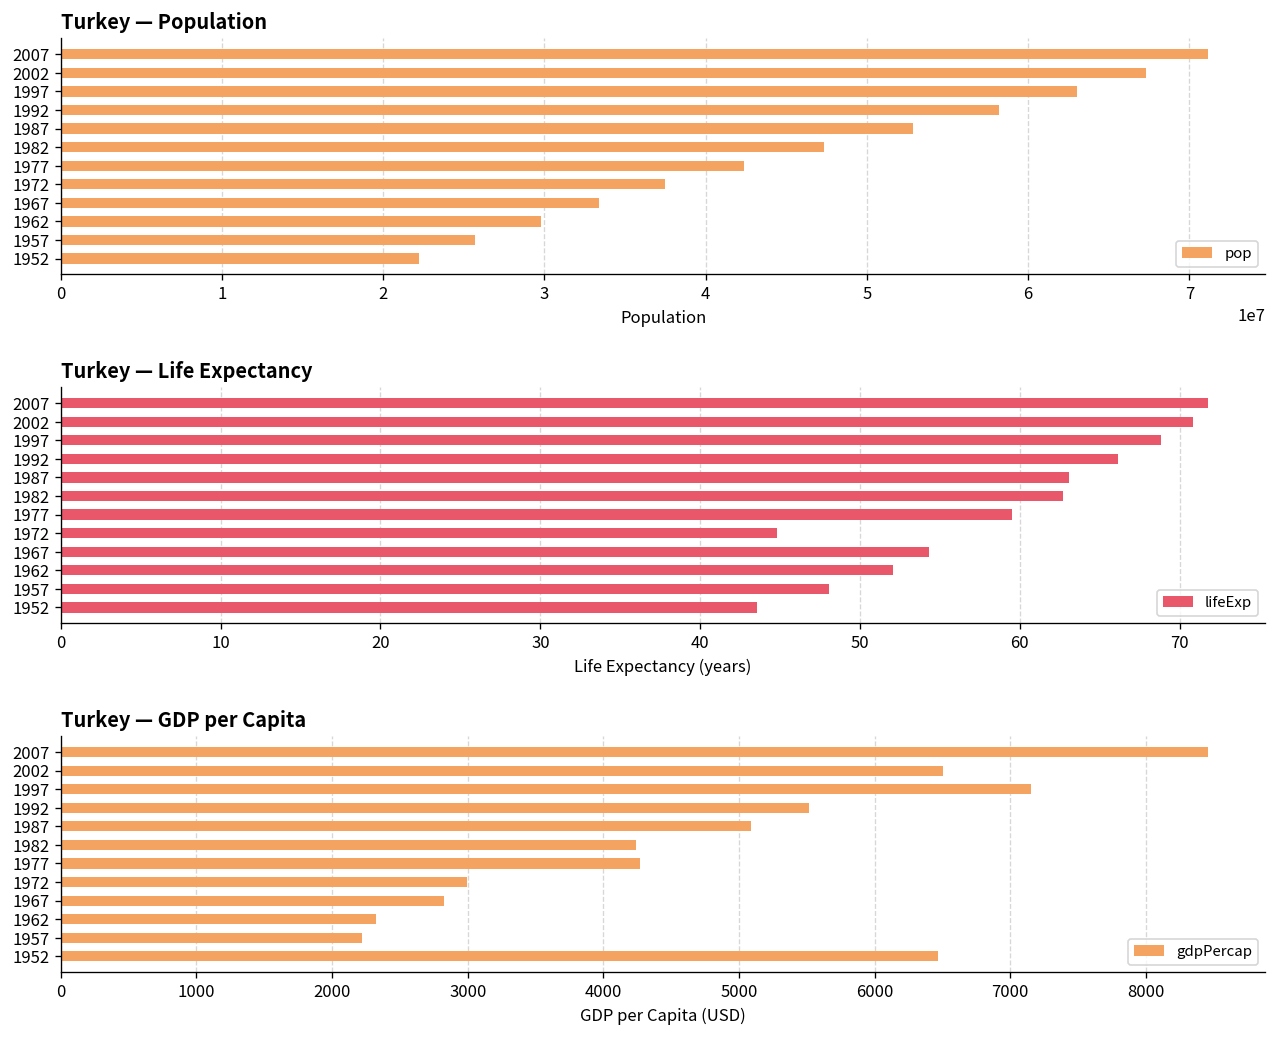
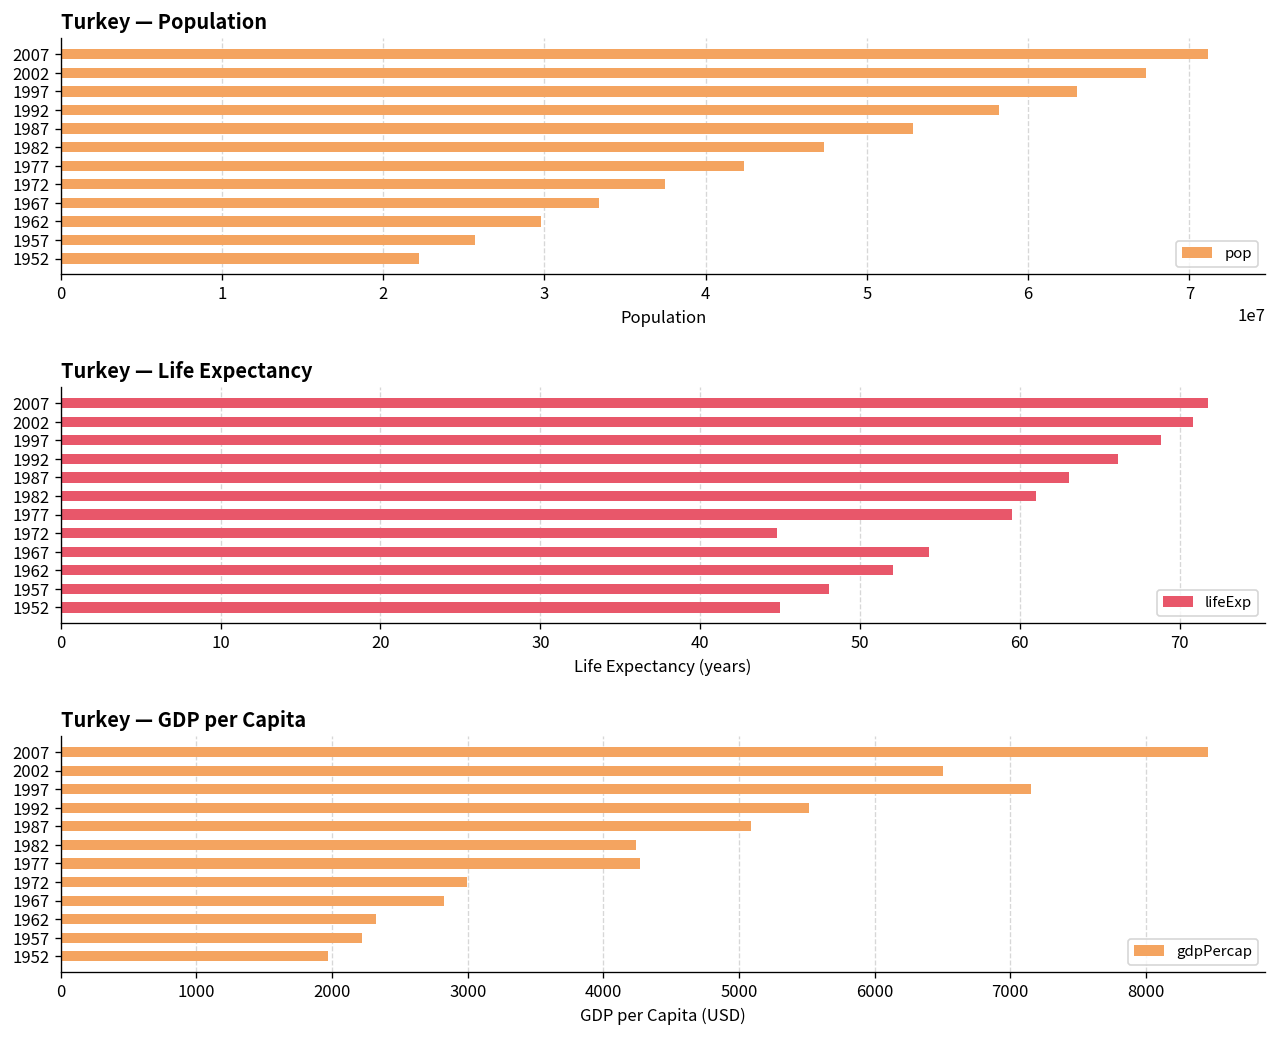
Turkey — Life Expectancy, 1982: 62.7 -> 61.0
Turkey — Life Expectancy, 1952: 43.6 -> 45.0
Turkey — GDP per Capita, 1952: 6470 -> 1970
